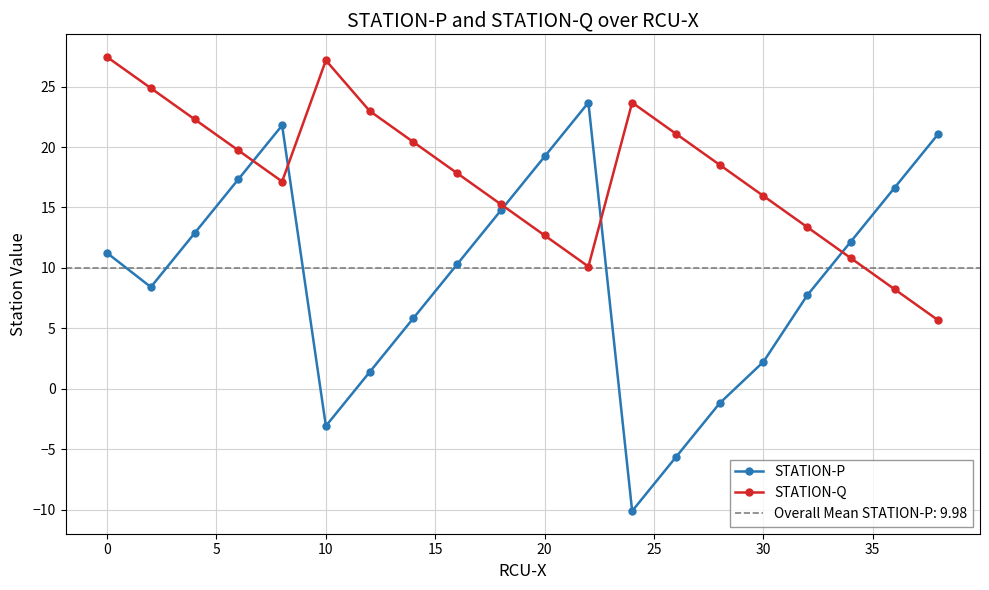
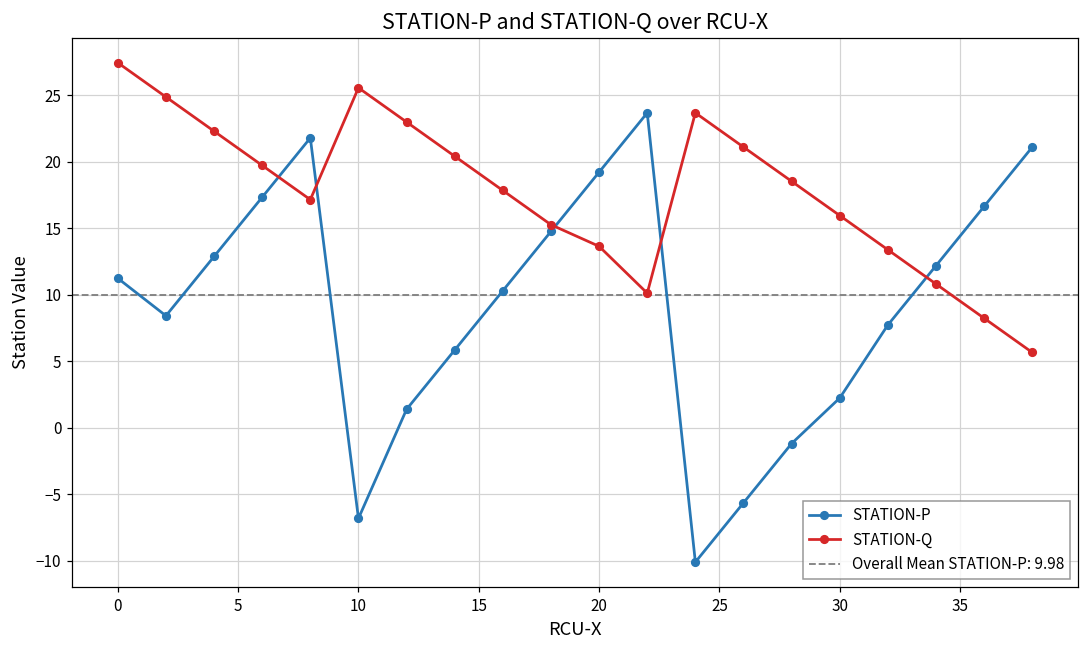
STATION-P, 10: -3.1 -> -6.8
STATION-Q, 10: 27.2 -> 25.6
STATION-Q, 20: 12.7 -> 13.6
